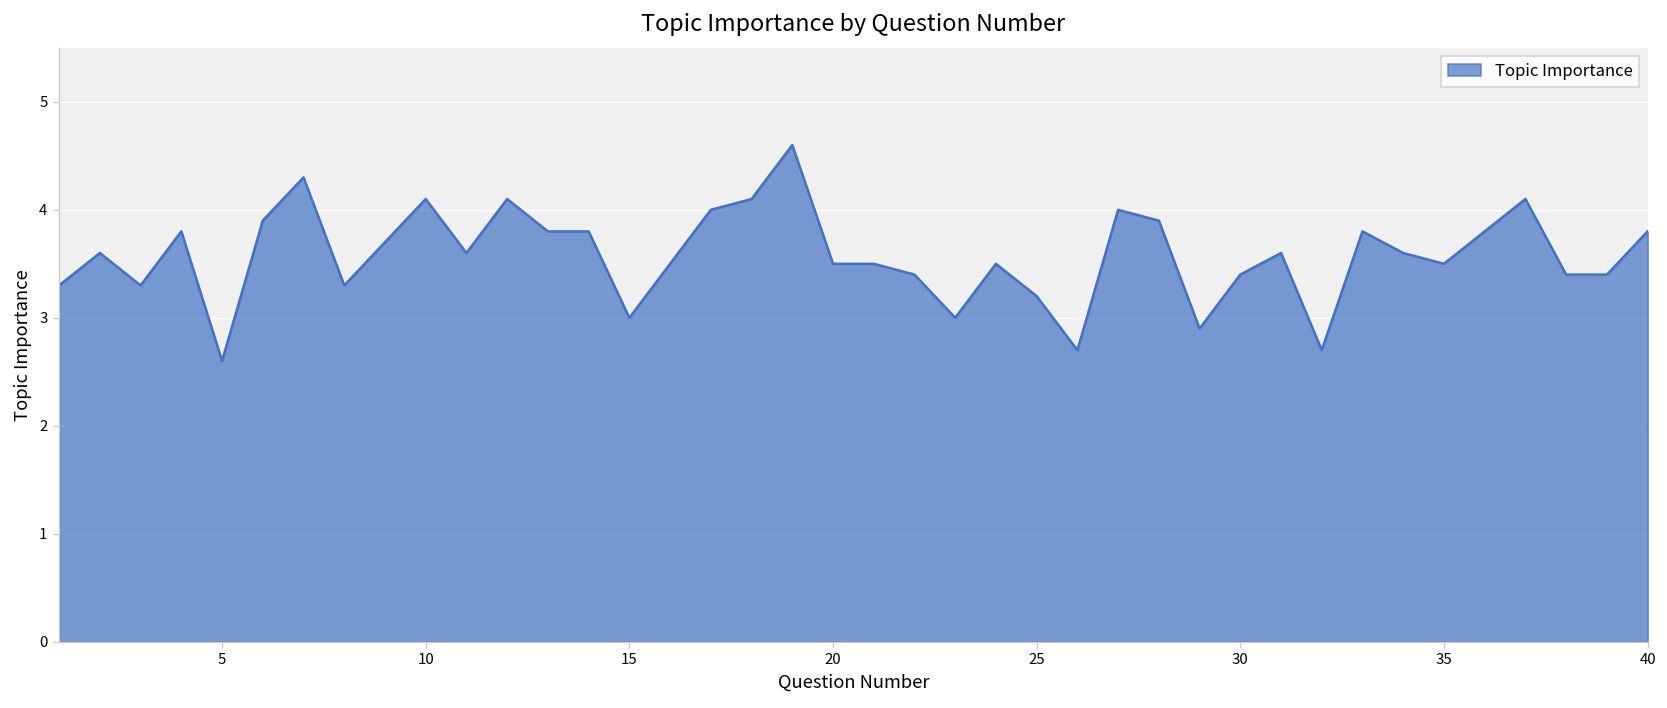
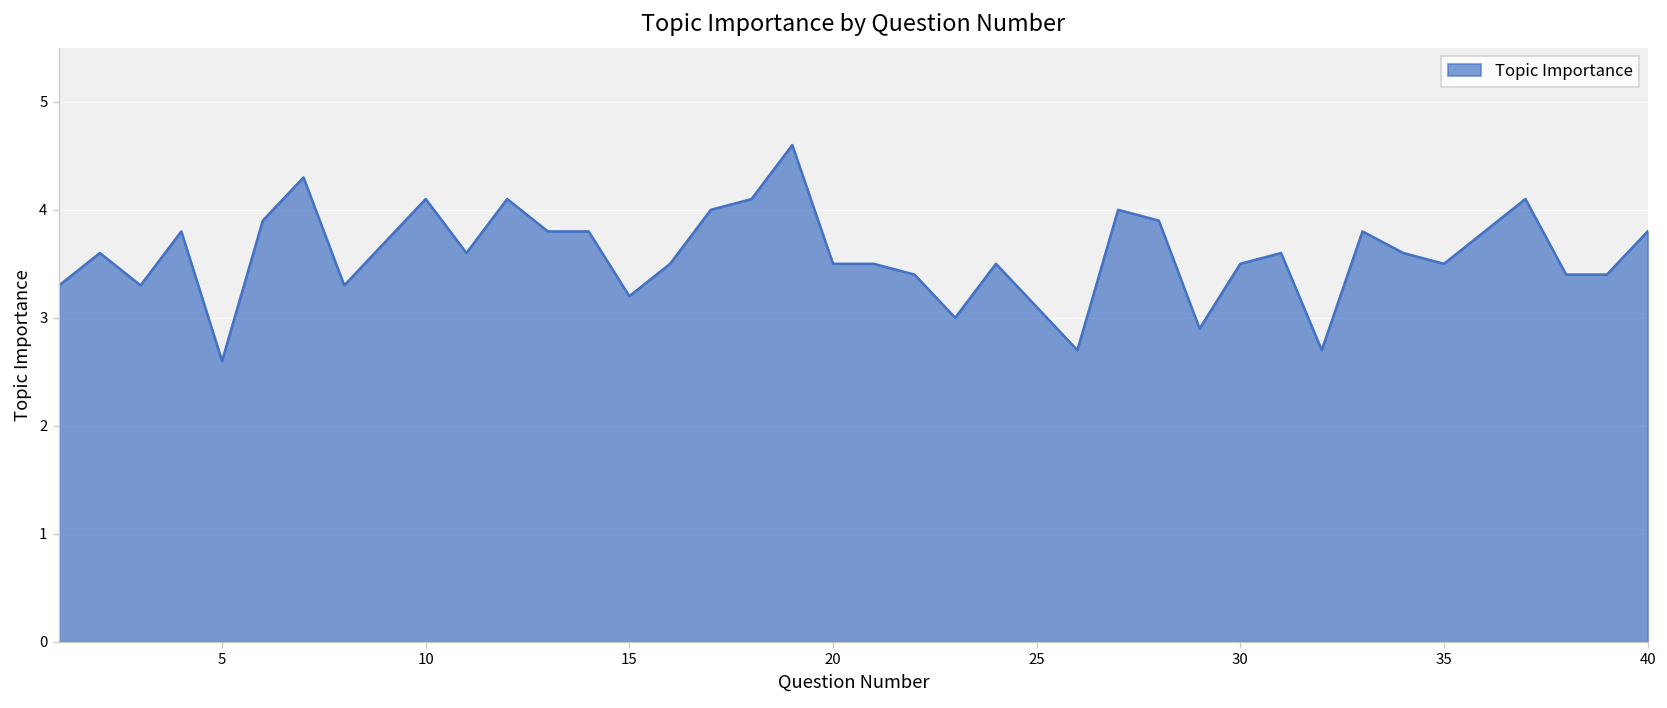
15: 3.0 -> 3.2
25: 3.2 -> 3.1
30: 3.4 -> 3.5
